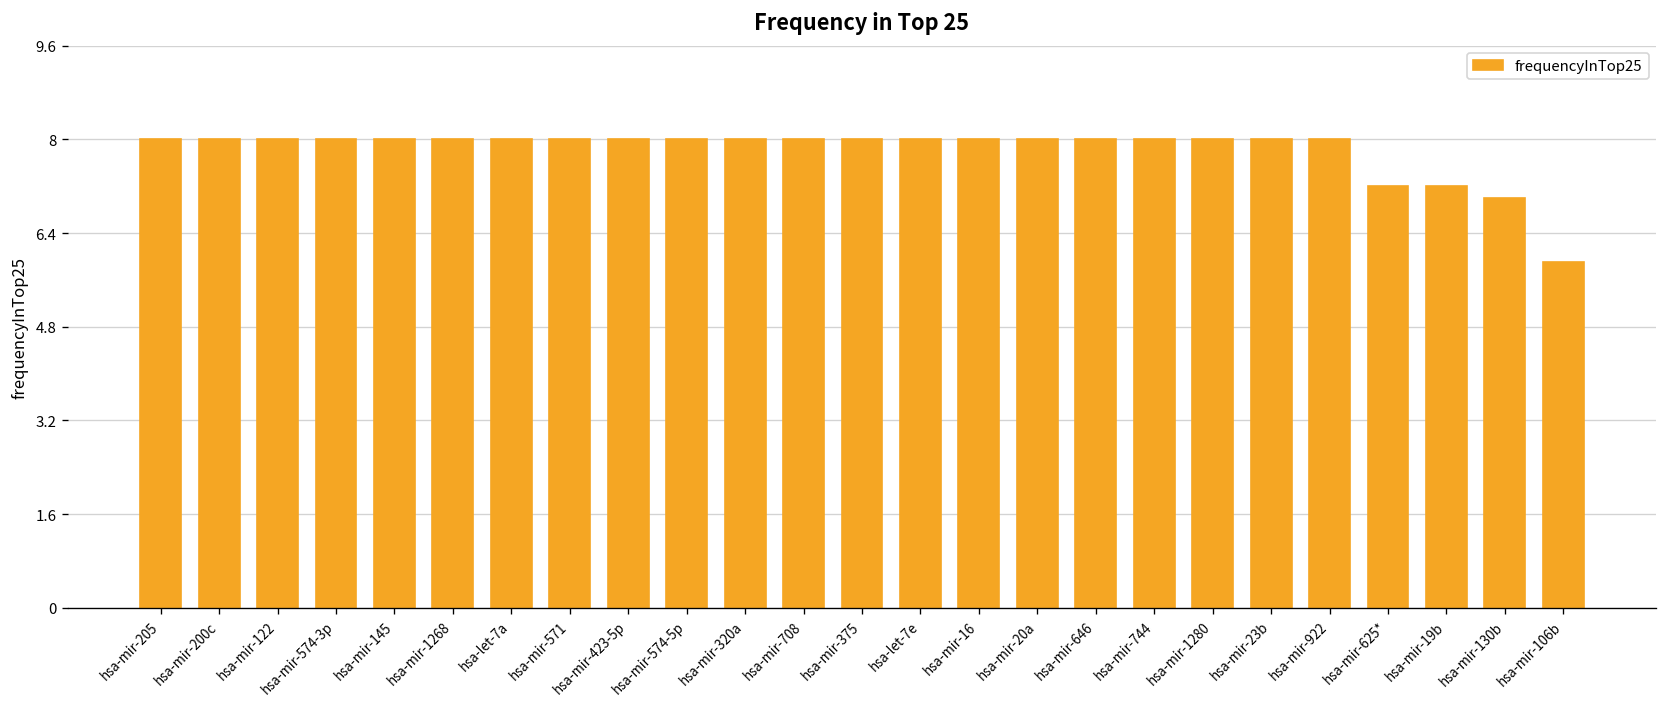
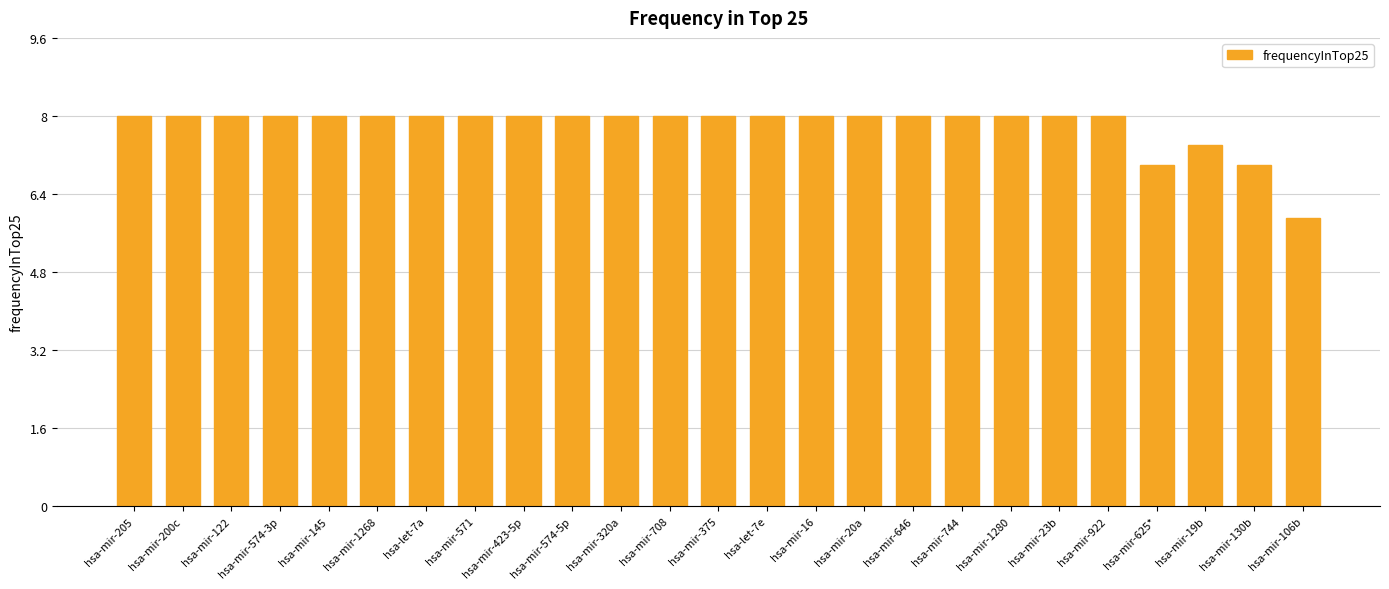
hsa-mir-625*: 7.2 -> 7.0
hsa-mir-19b: 7.2 -> 7.4
